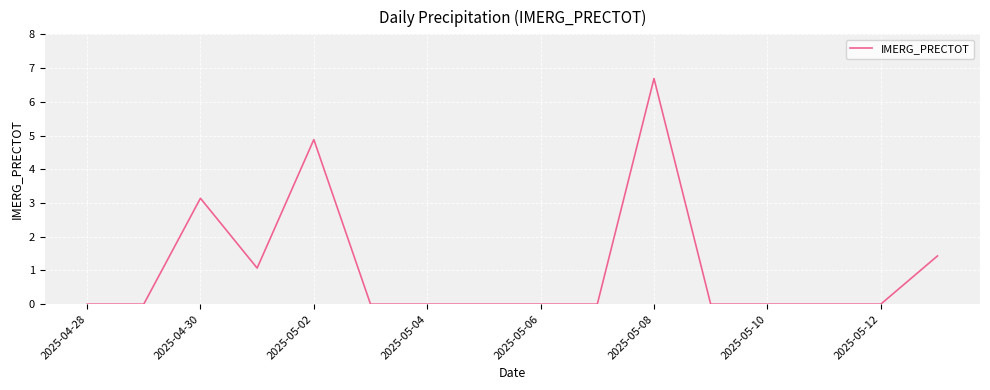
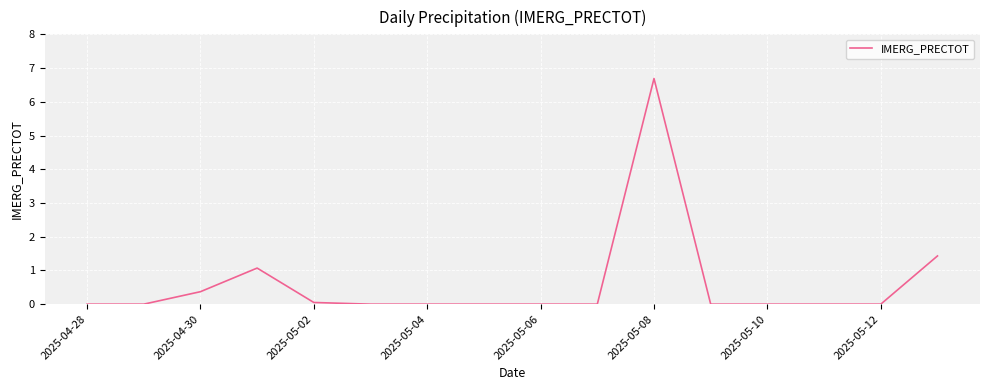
2025-04-30: 3.1 -> 0.4
2025-05-02: 4.9 -> 0.1
